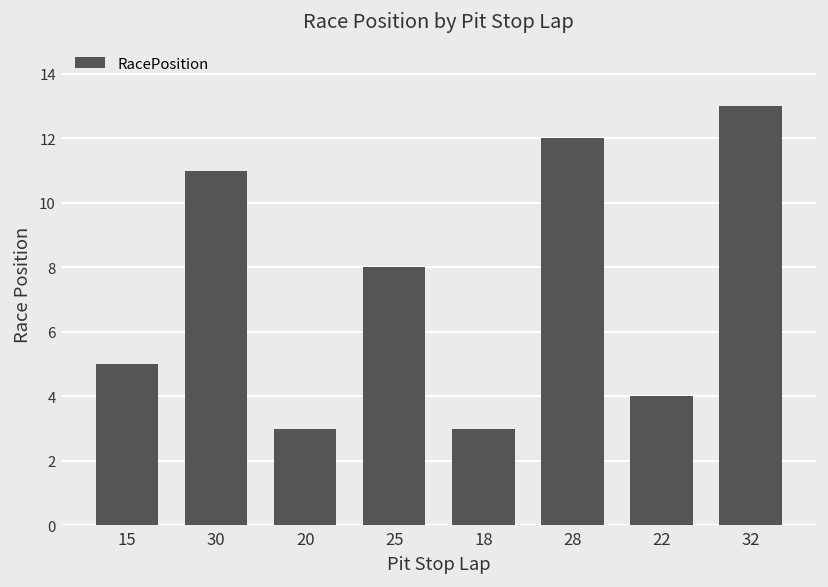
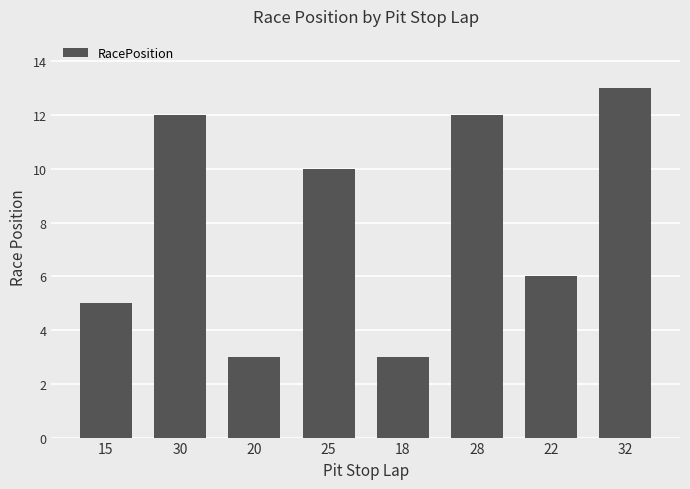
30: 11 -> 12
25: 8 -> 10
22: 4 -> 6
